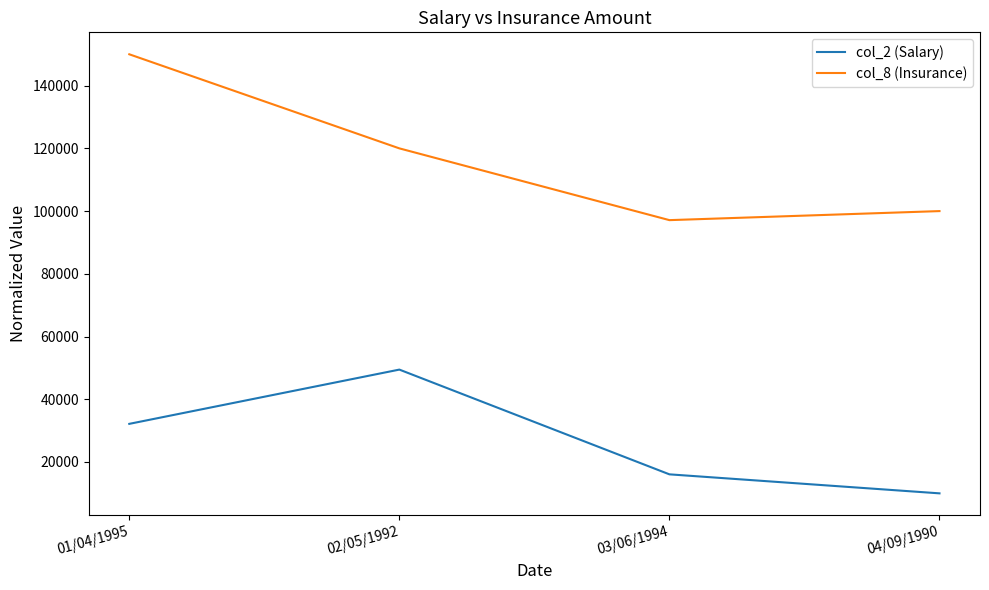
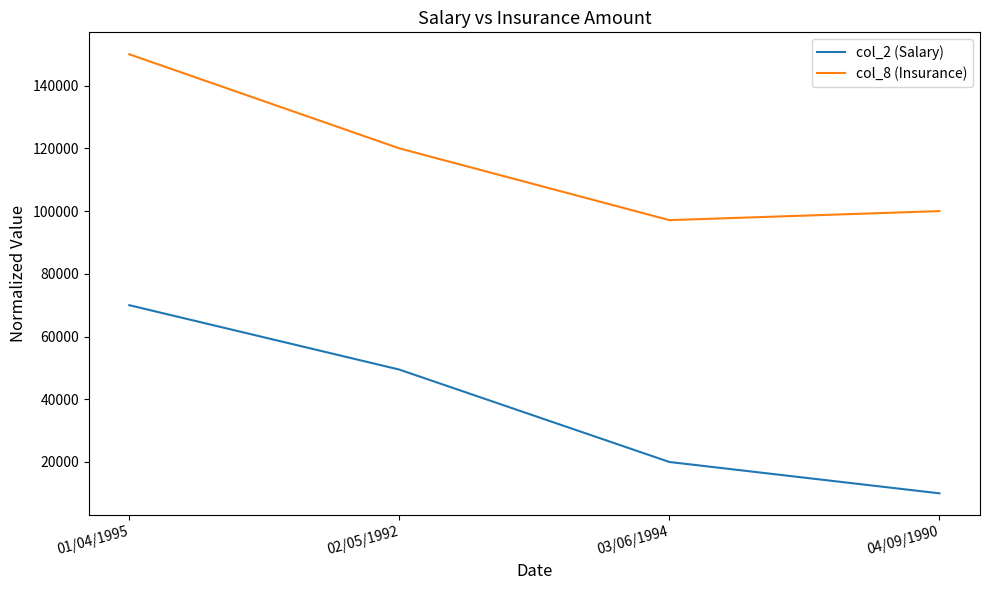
col_2 (Salary), 01/04/1995: 32000 -> 70000
col_2 (Salary), 03/06/1994: 16000 -> 20000
